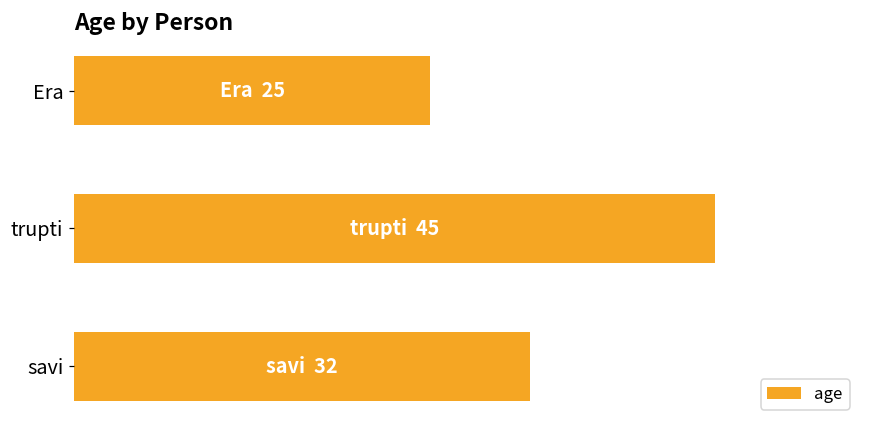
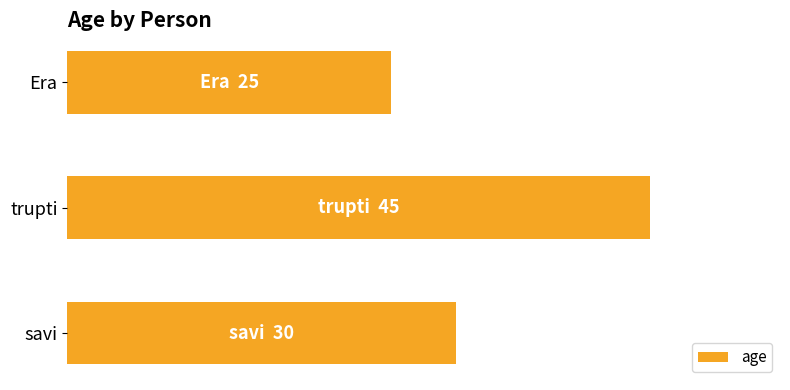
savi: 32 -> 30
